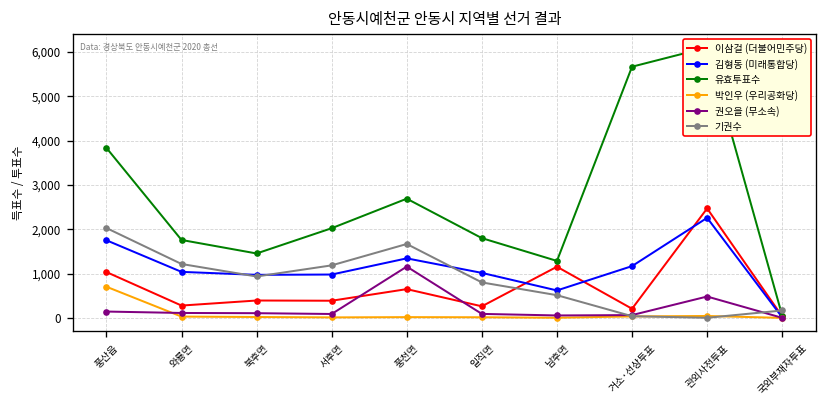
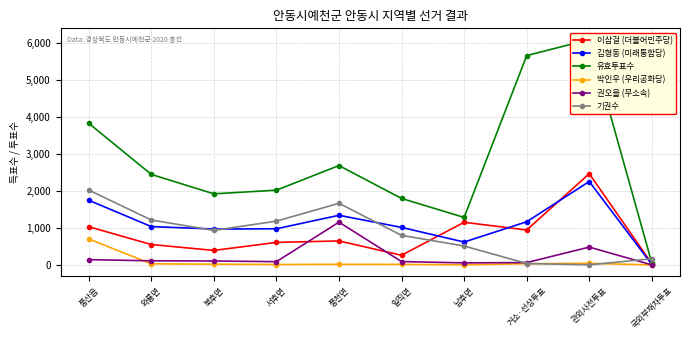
이삼걸 (더불어민주당), 와룡면: 300 -> 600
유효투표수, 와룡면: 1,800 -> 2,500
유효투표수, 북후면: 1,500 -> 1,900
이삼걸 (더불어민주당), 서후면: 400 -> 600
이삼걸 (더불어민주당), 거소·선상투표: 200 -> 900
